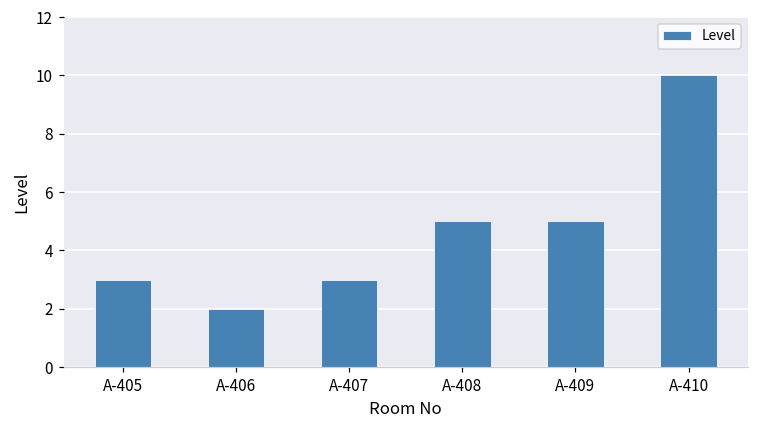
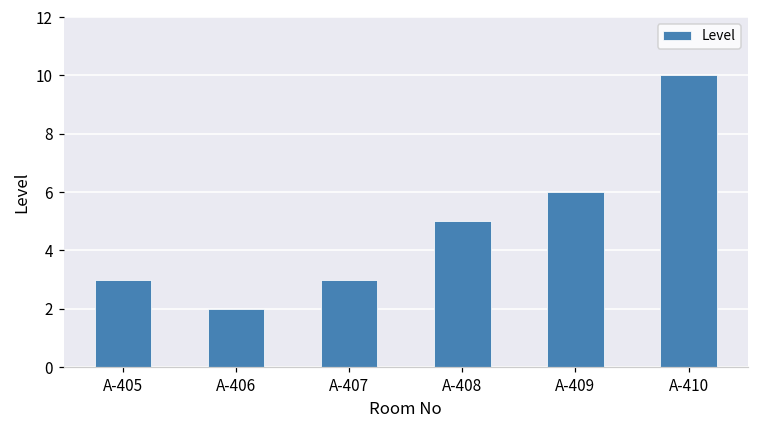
A-409: 5 -> 6
